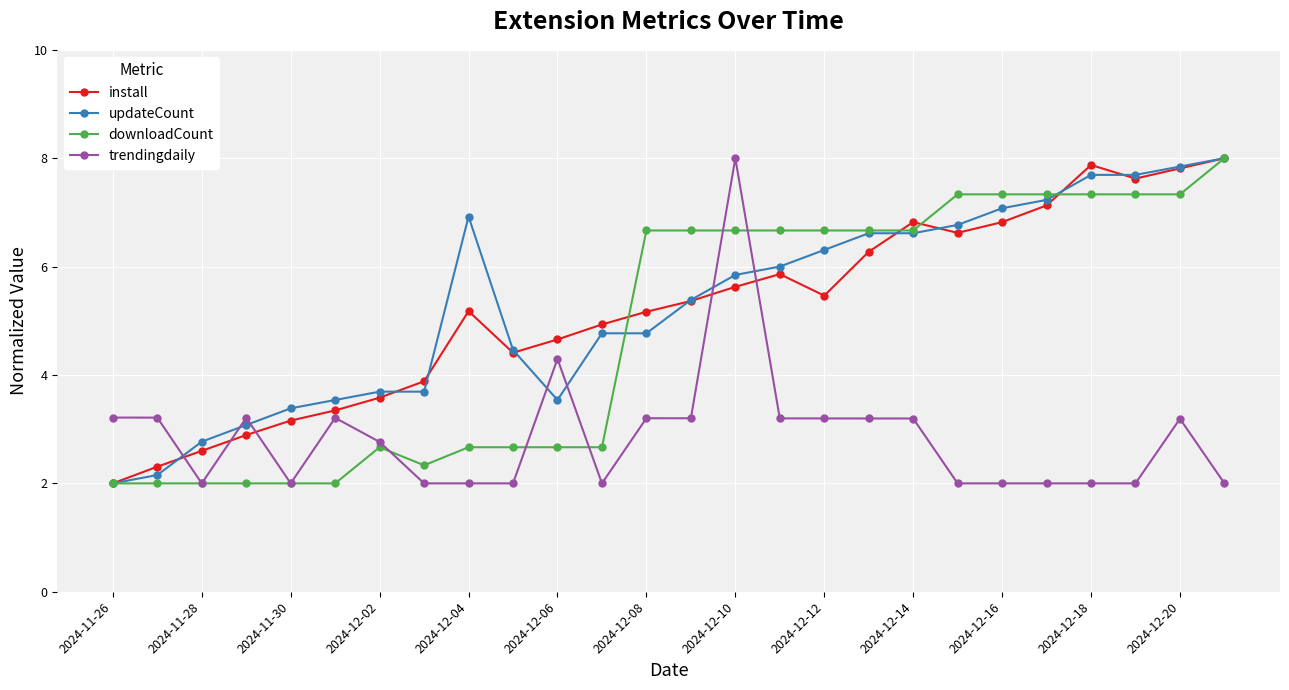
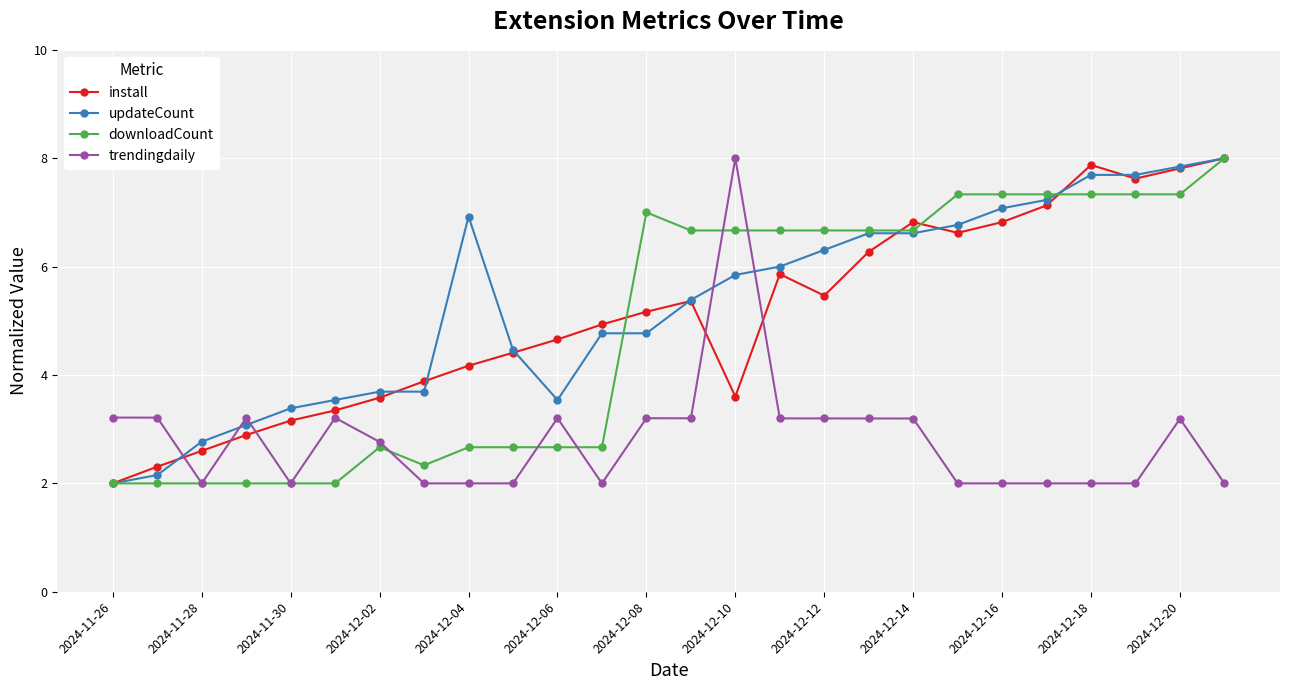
install, 2024-12-04: 5.2 -> 4.2
trendingdaily, 2024-12-06: 4.3 -> 3.2
downloadCount, 2024-12-08: 6.7 -> 7.0
install, 2024-12-10: 5.6 -> 3.6
